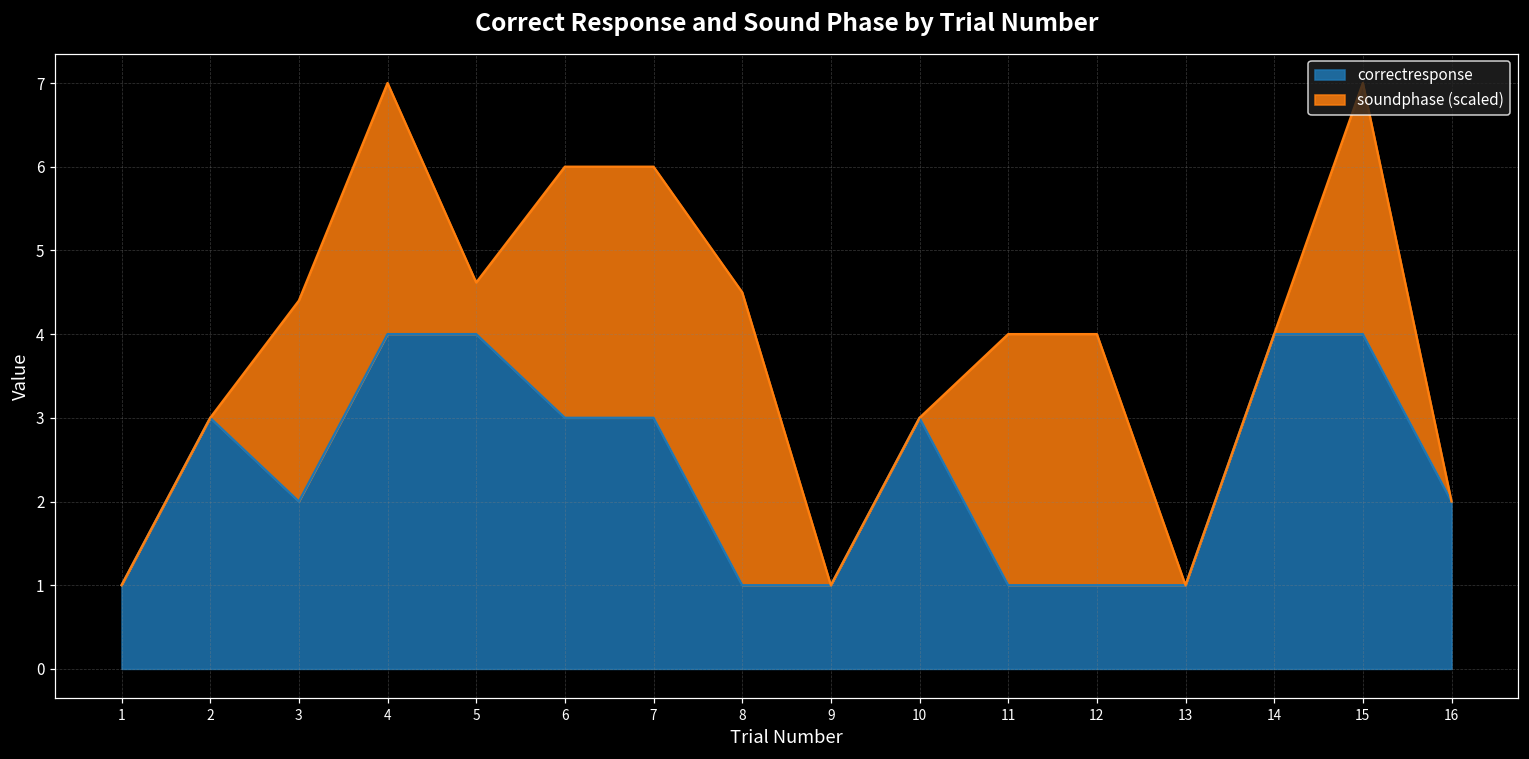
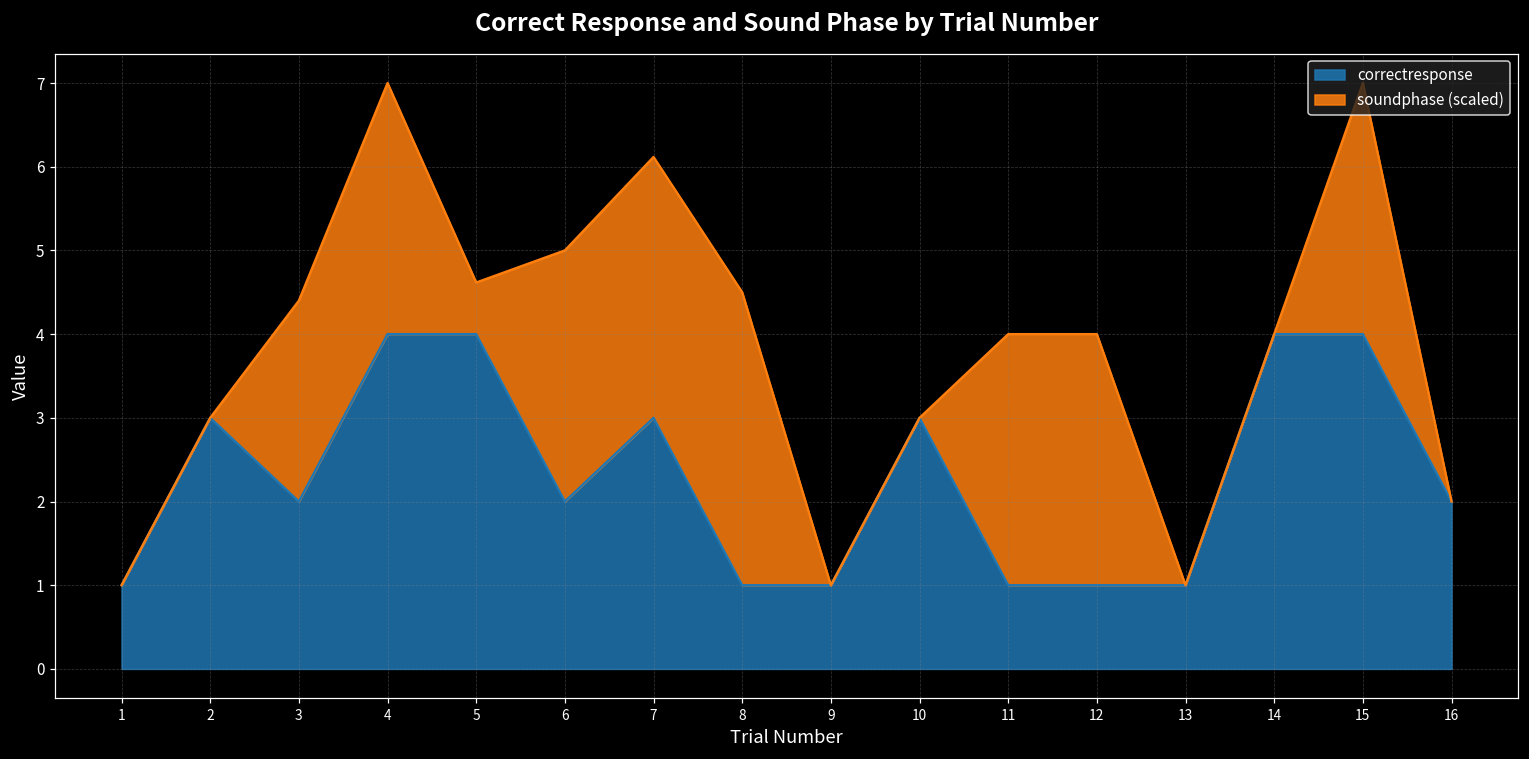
correctresponse, 6: 3 -> 2
soundphase (scaled), 7: 3.0 -> 3.1
